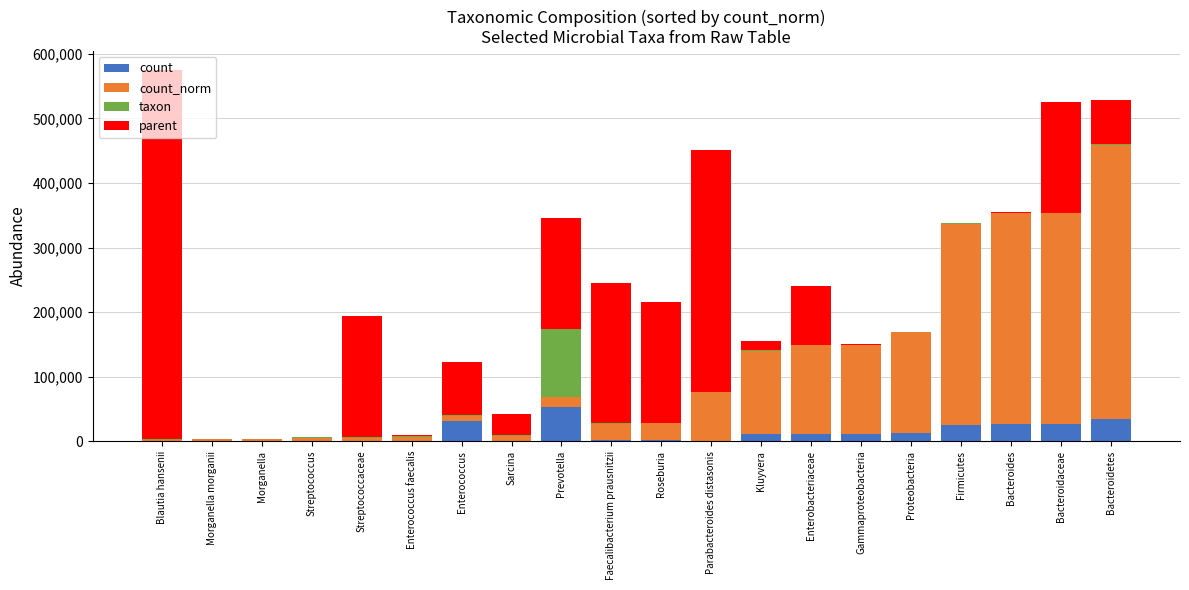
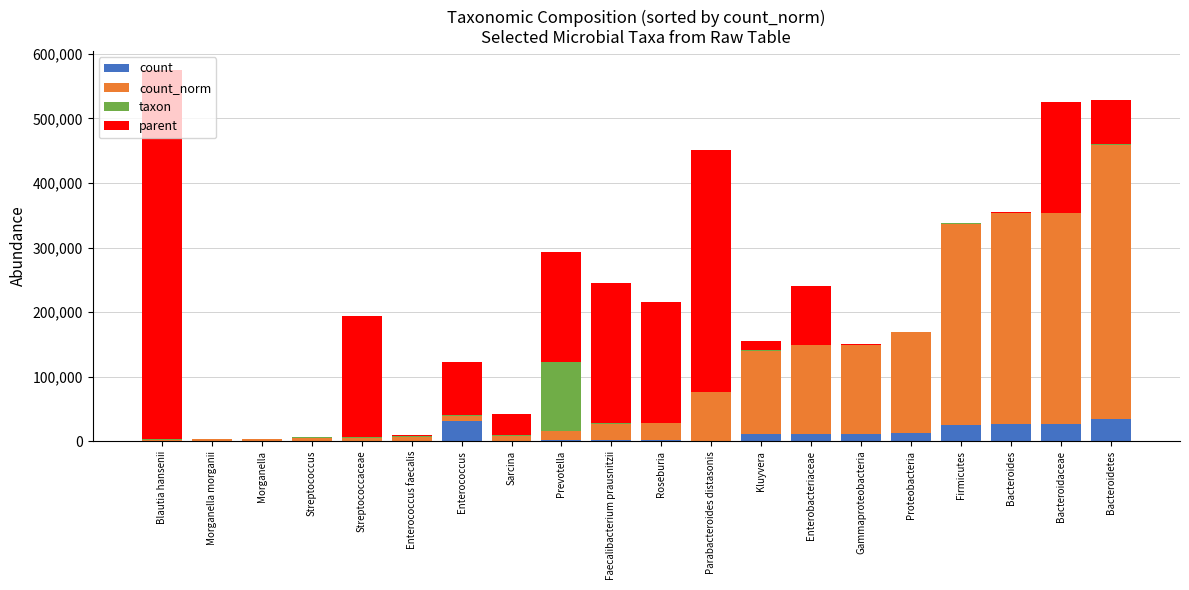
count, Prevotella: 50,000 -> 0
